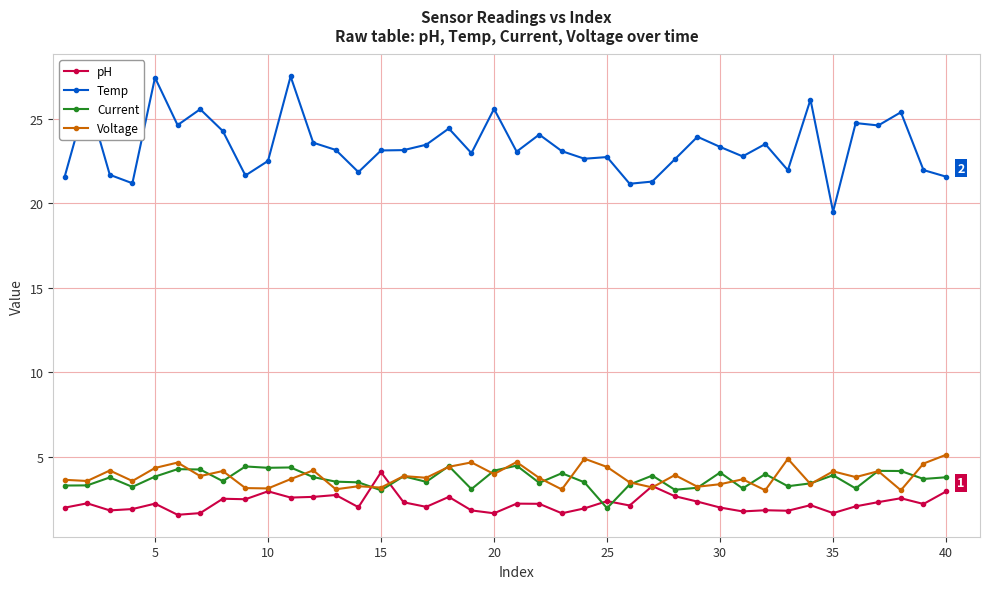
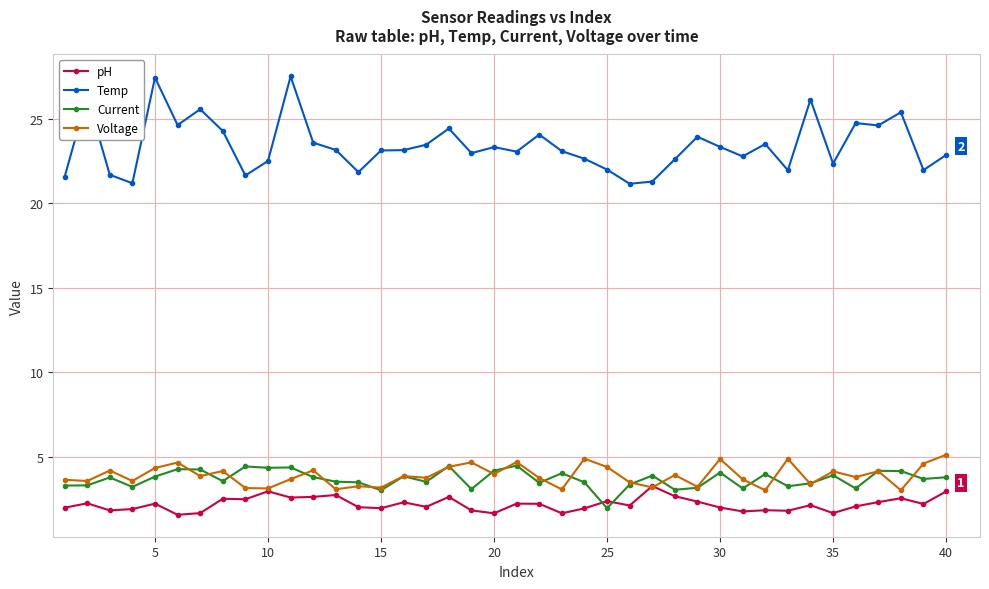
pH, 15: 4.1 -> 2.0
Temp, 20: 25.6 -> 23.3
Temp, 25: 22.7 -> 22.0
Voltage, 30: 3.4 -> 4.9
Temp, 35: 19.5 -> 22.3
Temp, 40: 21.6 -> 22.8
